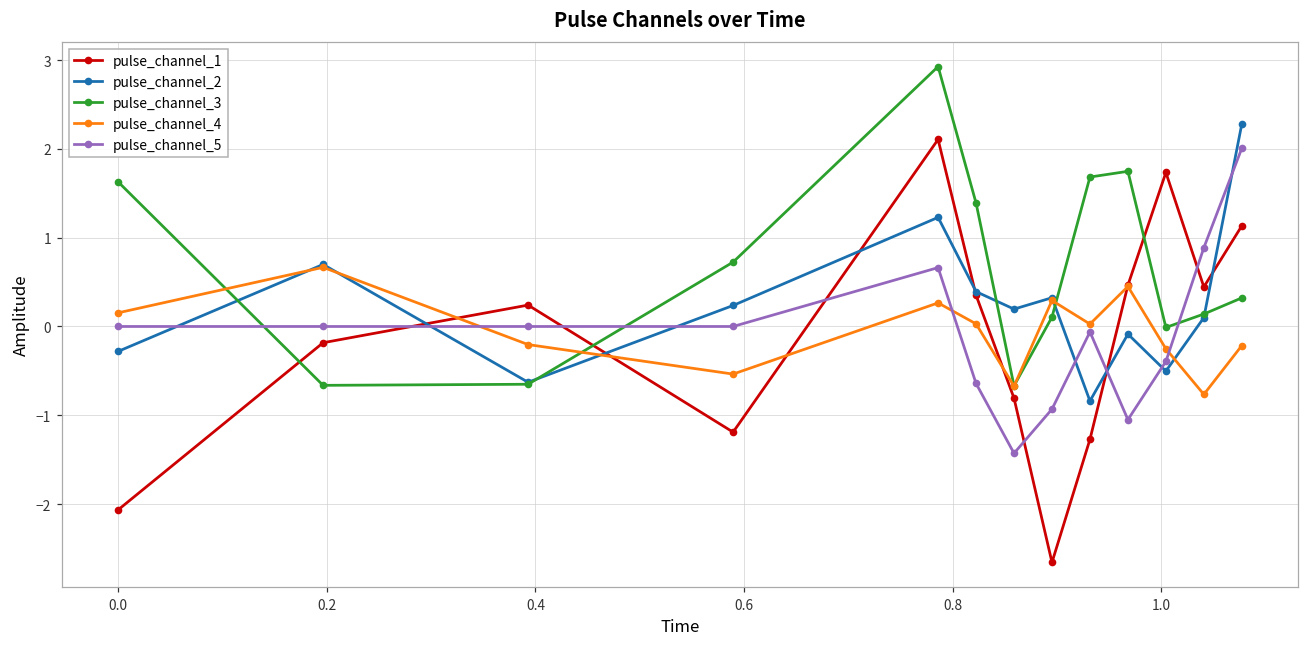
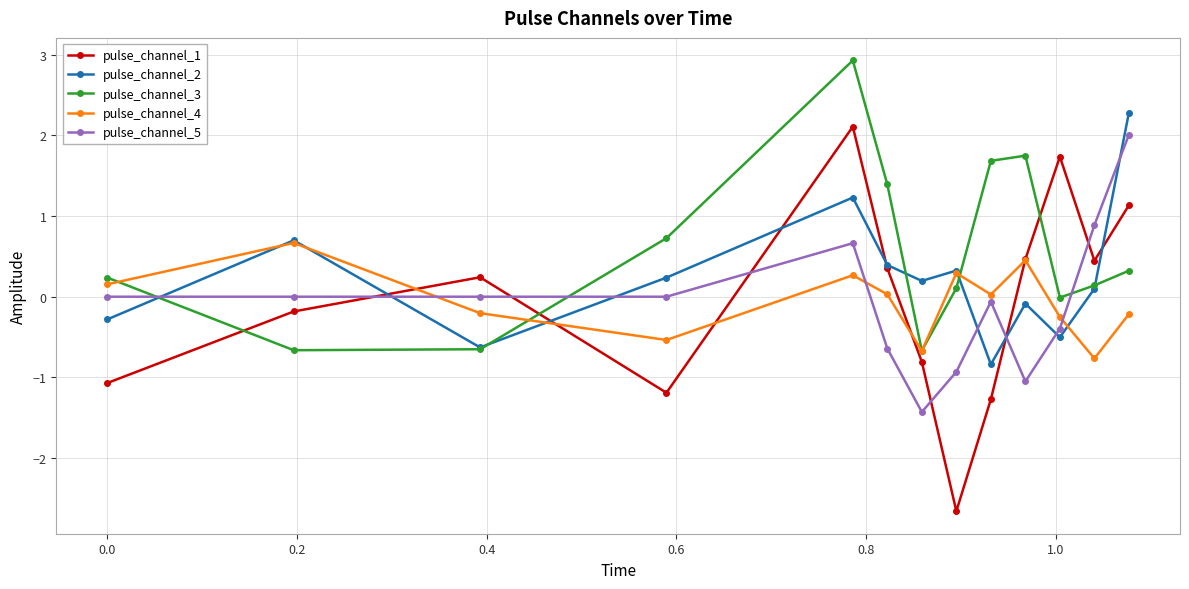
pulse_channel_1, 0.0: -2.1 -> -1.1
pulse_channel_3, 0.0: 1.6 -> 0.2
